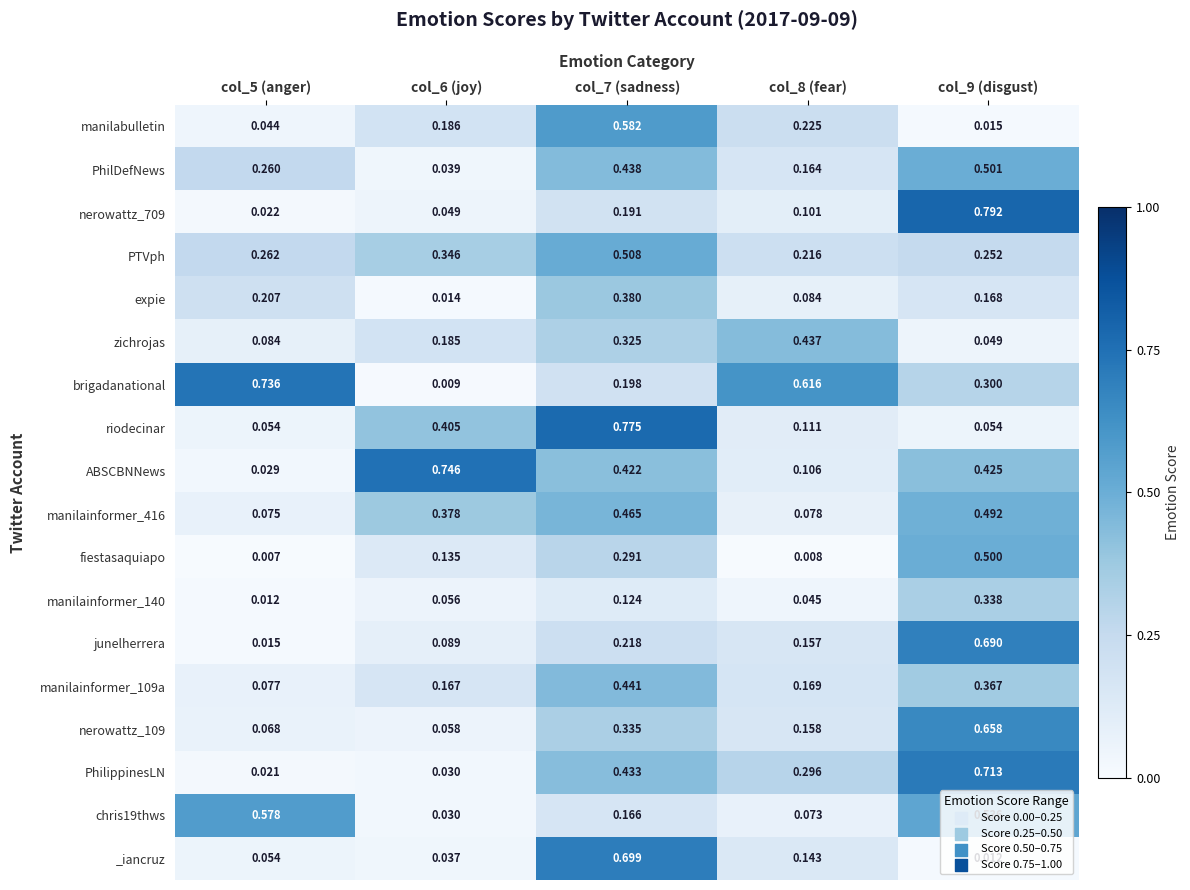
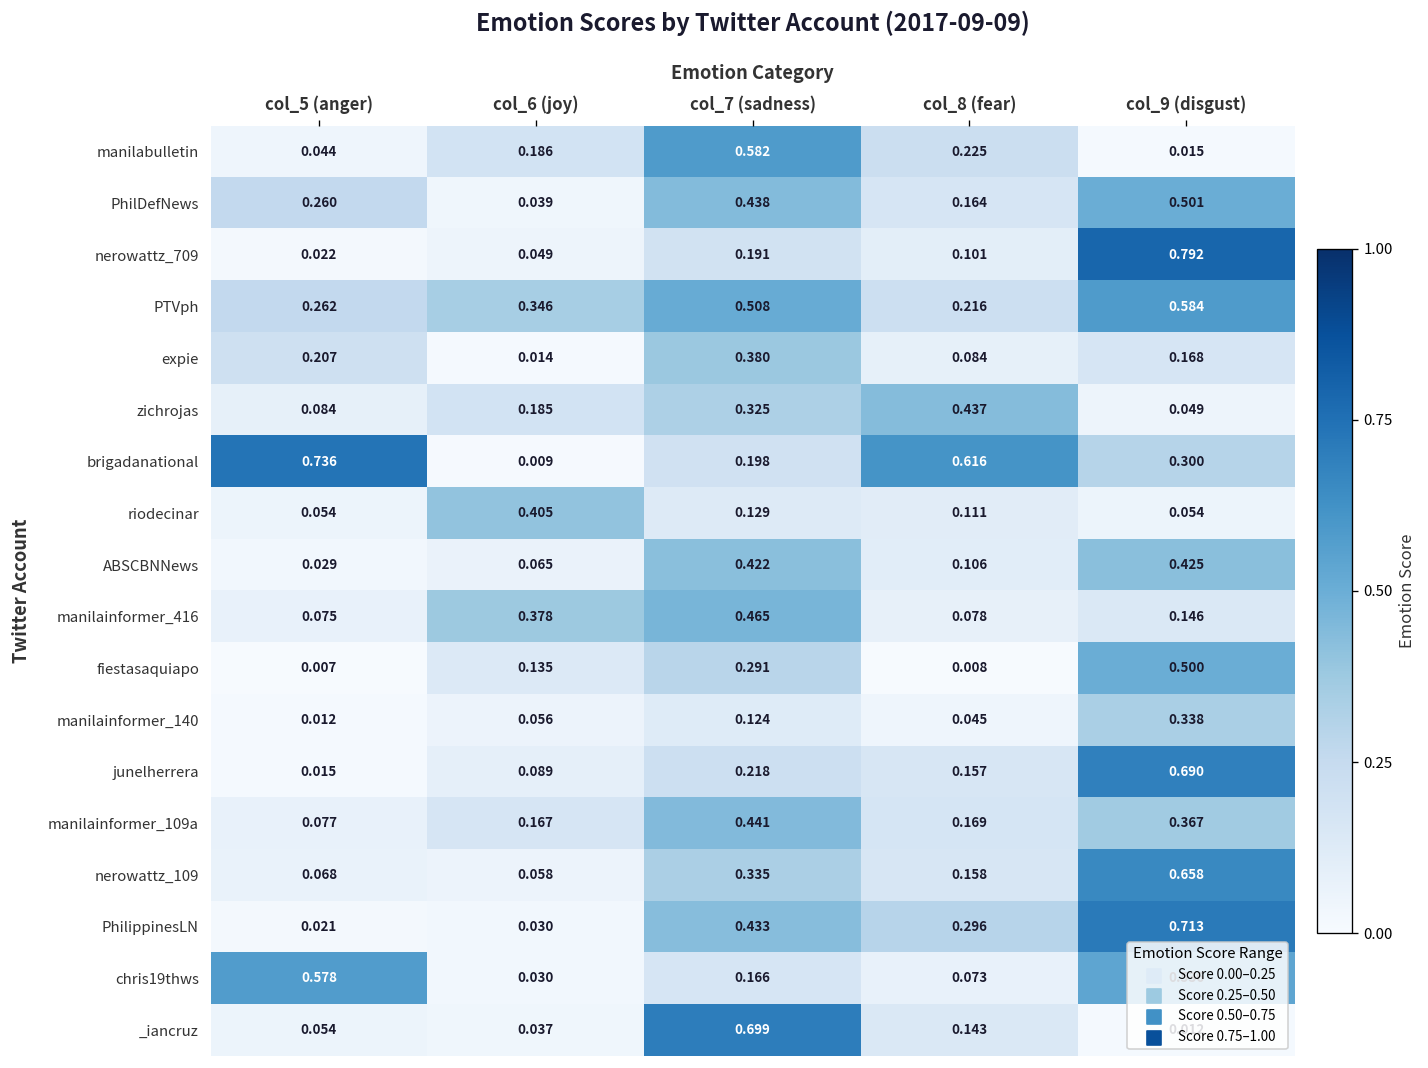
PTVph, col_9 (disgust): 0.252 -> 0.584
riodecinar, col_7 (sadness): 0.775 -> 0.129
ABSCBNNews, col_6 (joy): 0.746 -> 0.065
manilainformer_416, col_9 (disgust): 0.492 -> 0.146
